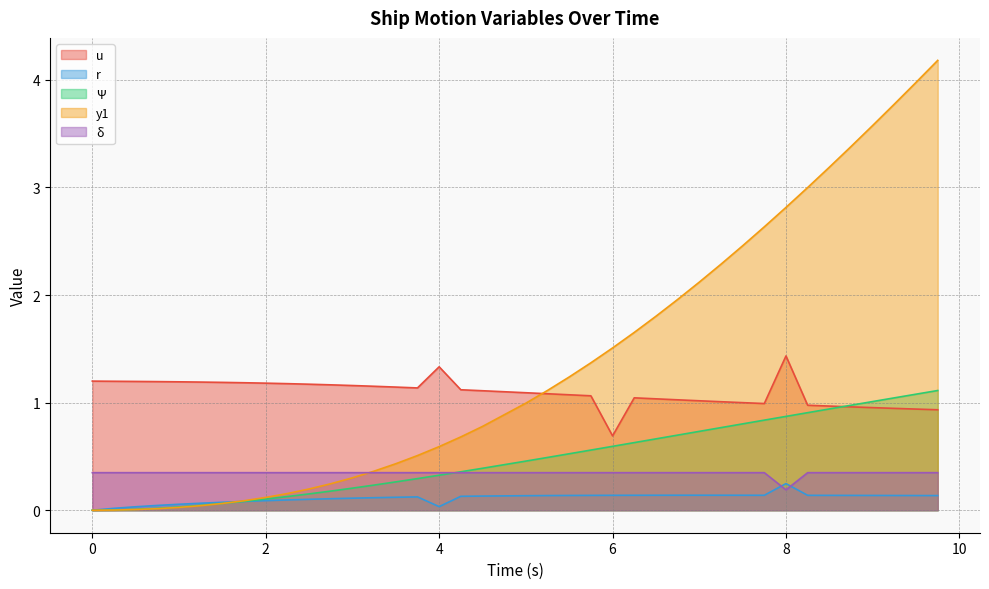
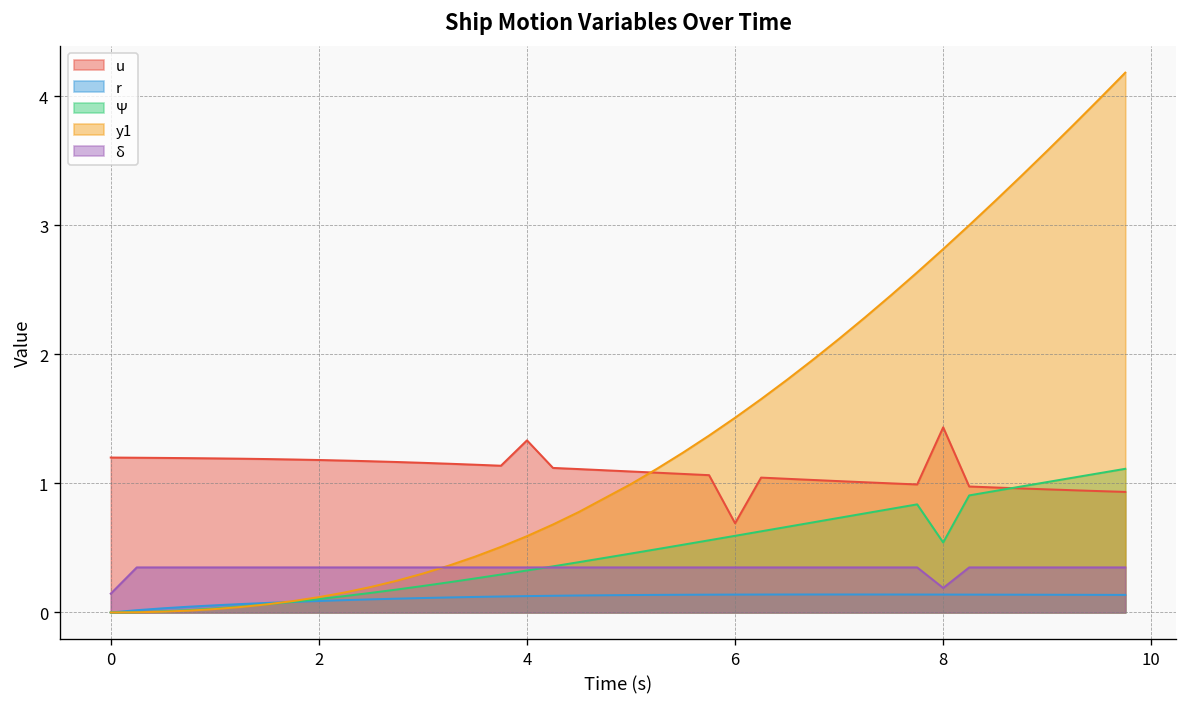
δ, 0: 0.35 -> 0.15
r, 4: 0.03 -> 0.13
r, 8: 0.25 -> 0.14
Ψ, 8: 0.87 -> 0.54
